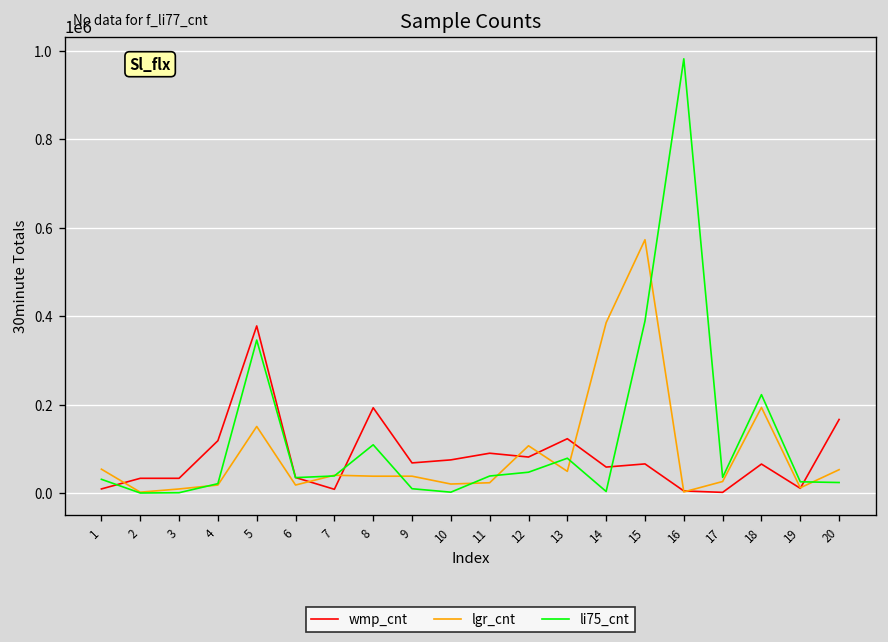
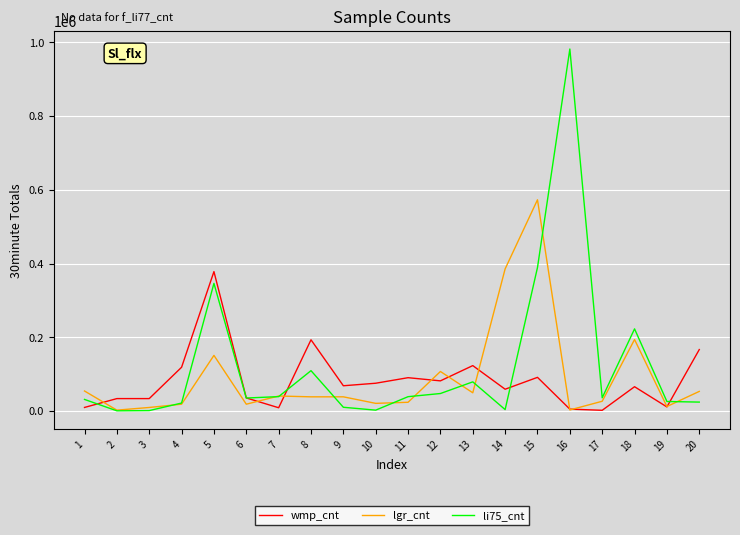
wmp_cnt, 15: 70000 -> 90000
